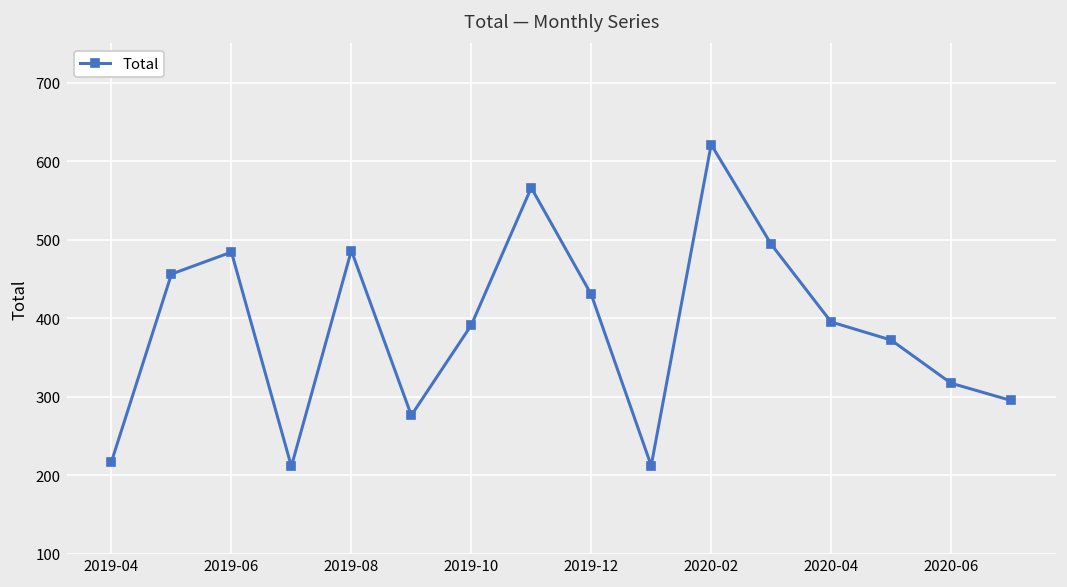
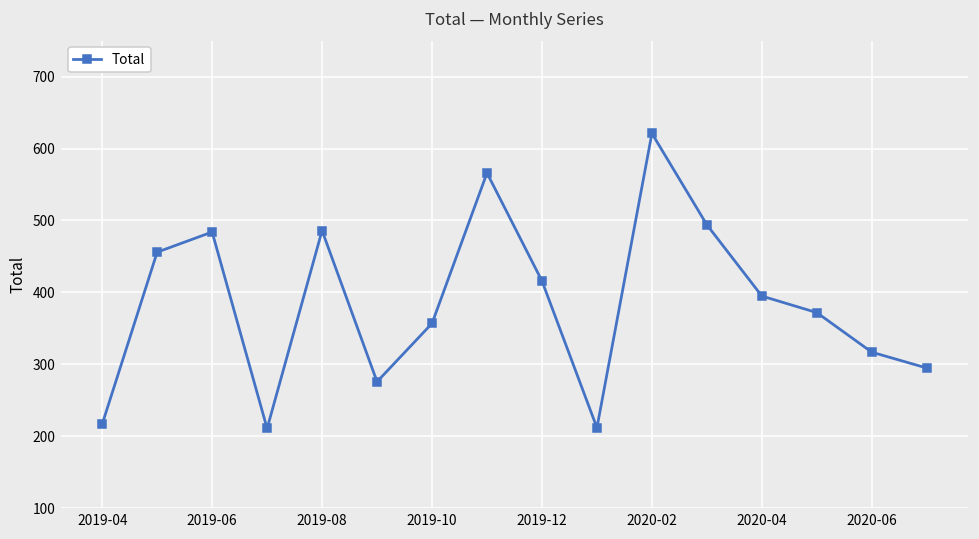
2019-10: 390 -> 360
2019-12: 430 -> 420
